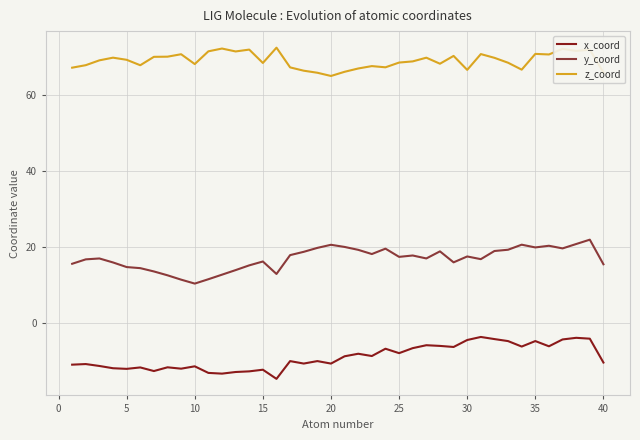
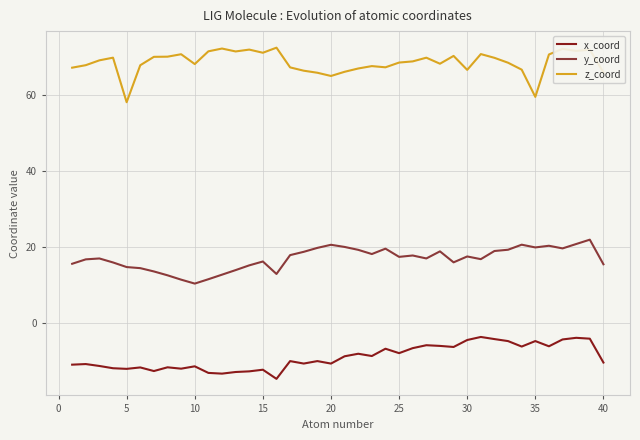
z_coord, 5: 69 -> 58
z_coord, 15: 68 -> 71
z_coord, 35: 71 -> 60
